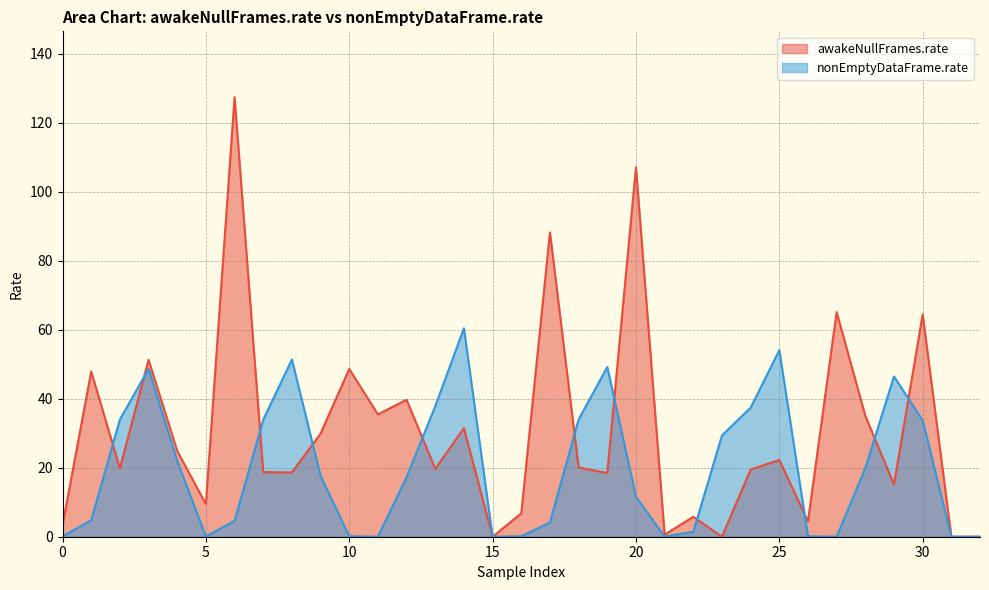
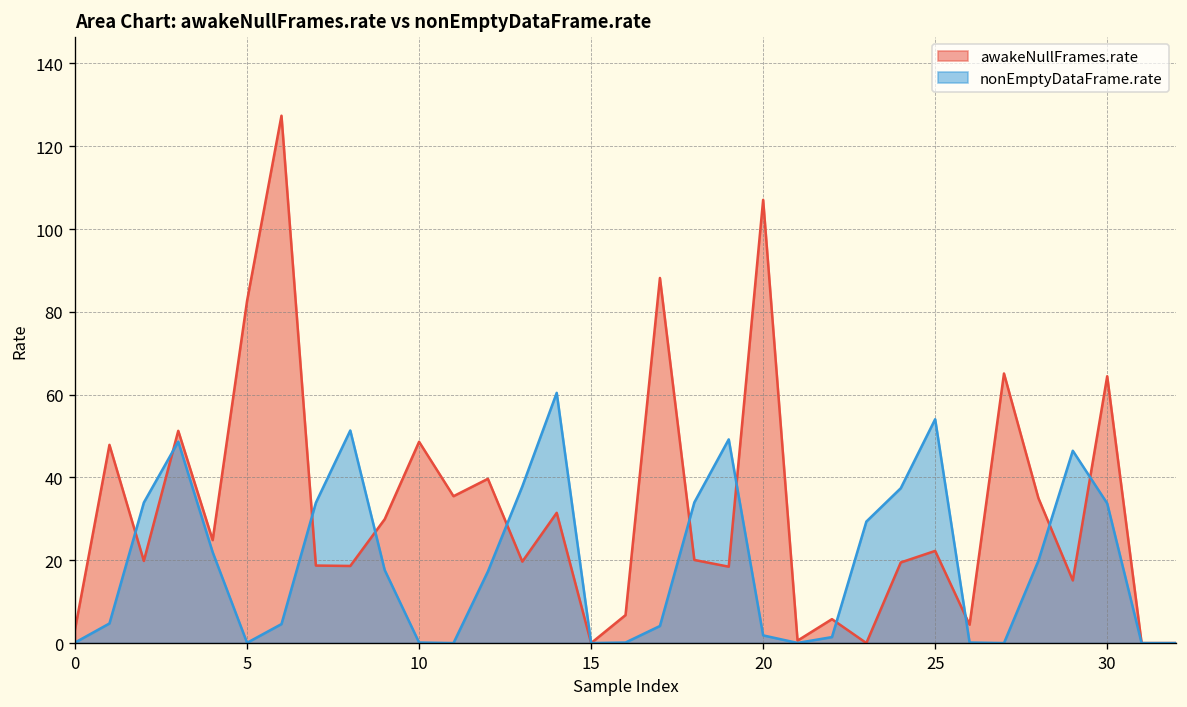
awakeNullFrames.rate, 5: 9 -> 83
nonEmptyDataFrame.rate, 20: 12 -> 2
